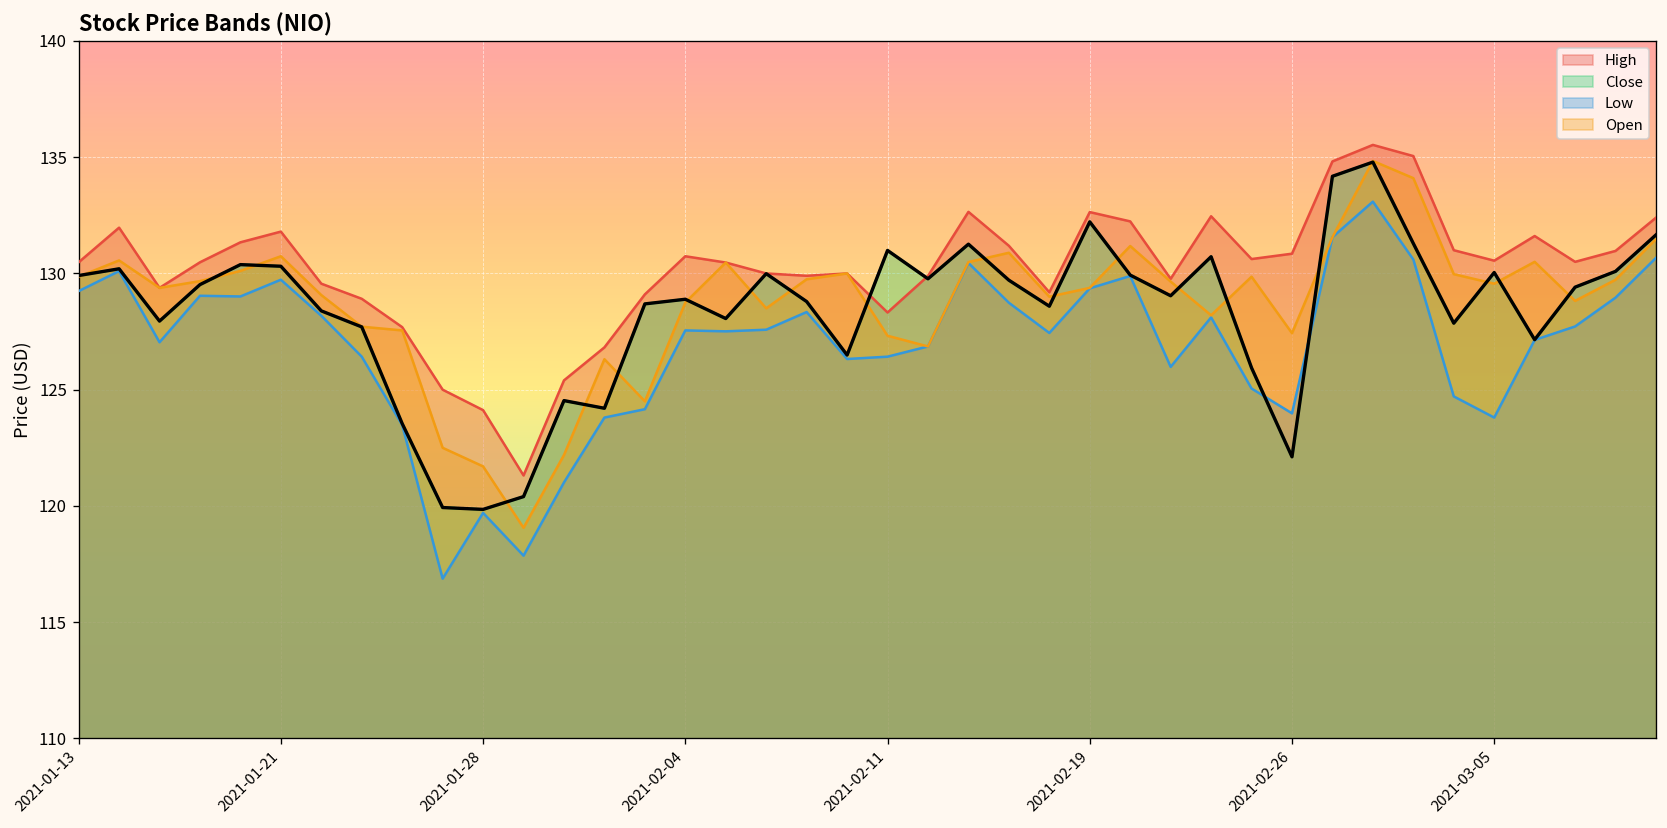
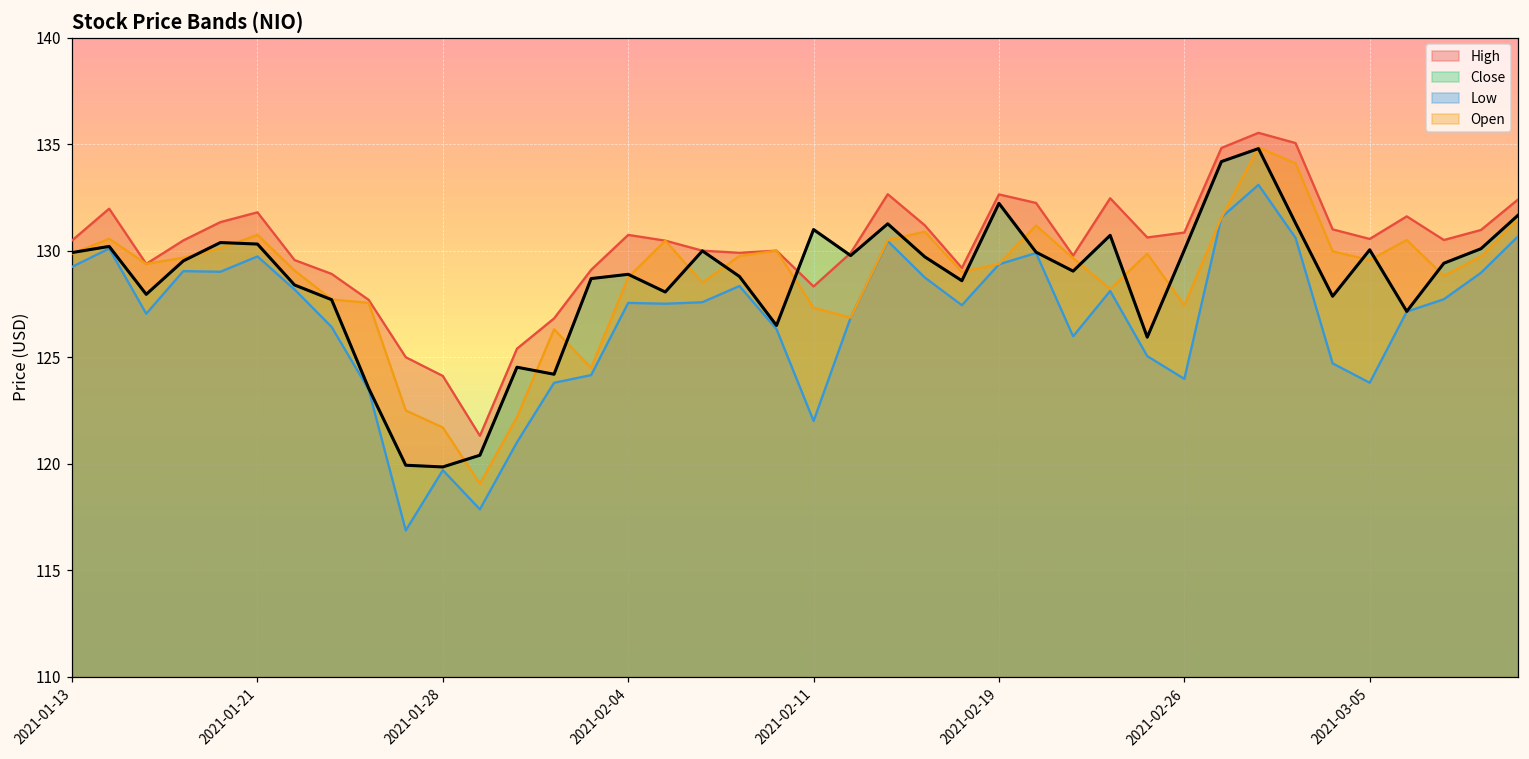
Low, 2021-02-11: 126.4 -> 122.0
Close, 2021-02-26: 122.1 -> 130.0
